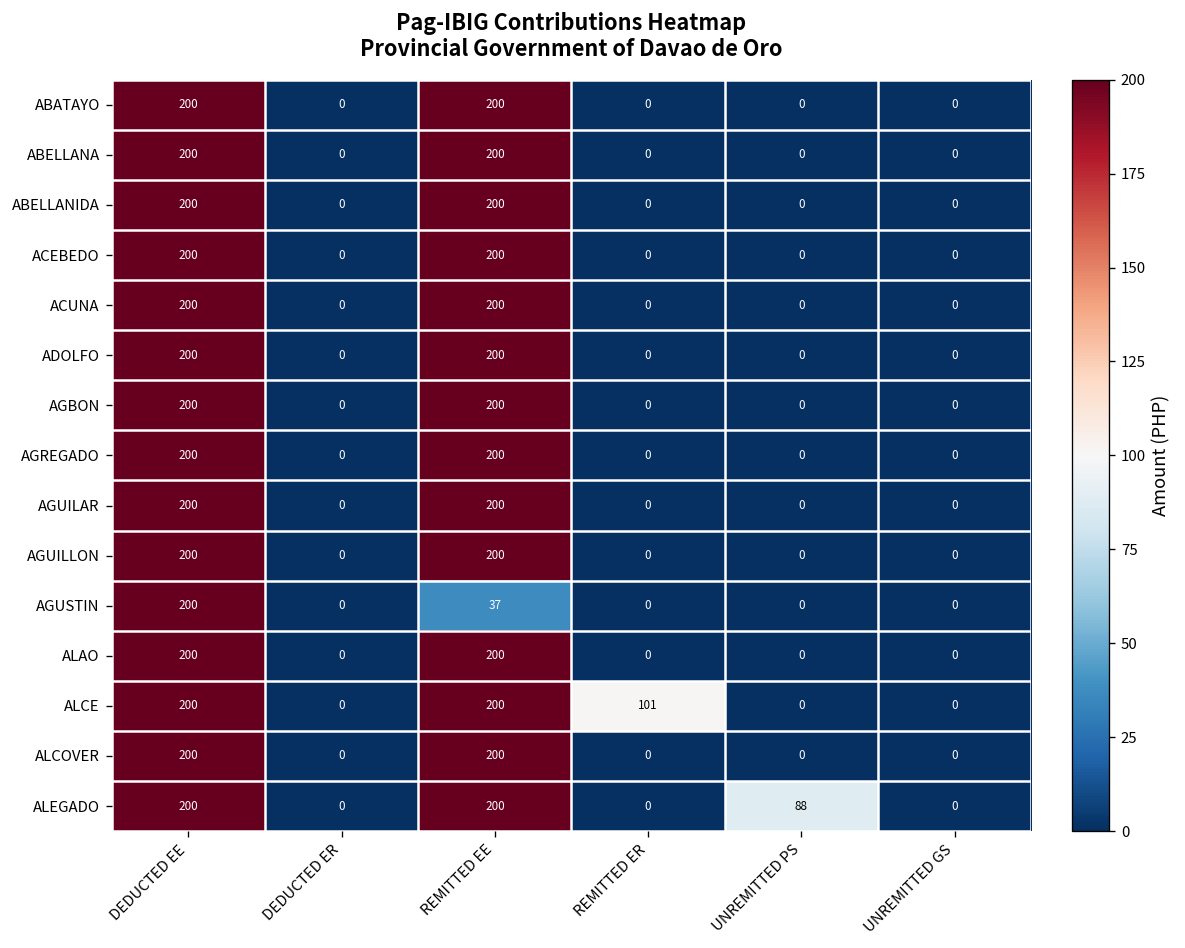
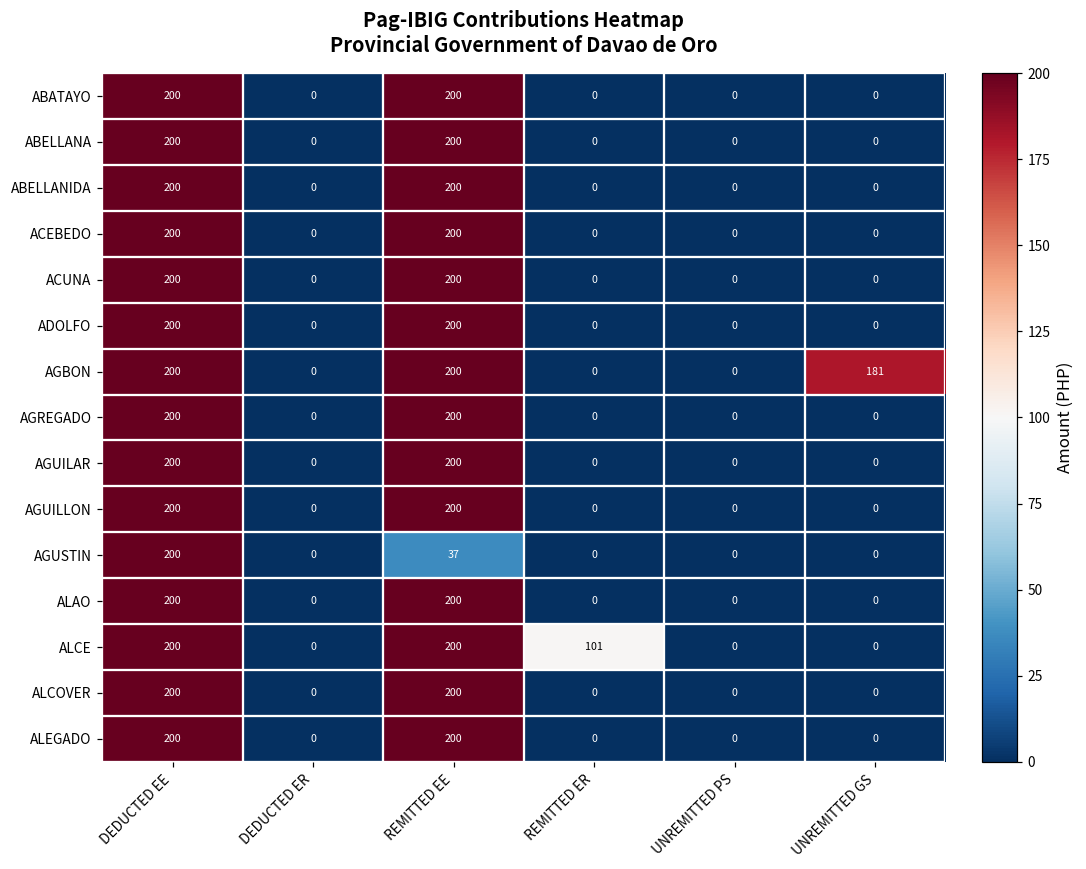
AGBON, UNREMITTED GS: 0 -> 181
ALEGADO, UNREMITTED PS: 88 -> 0
